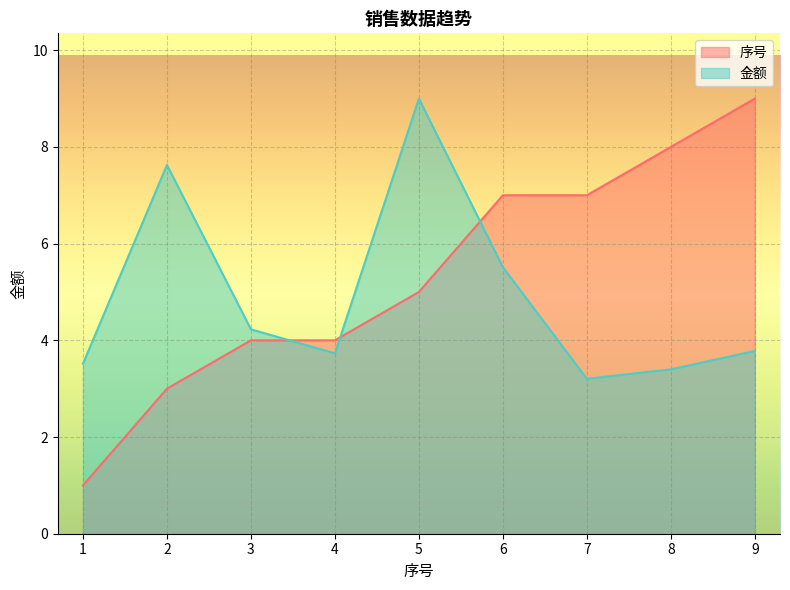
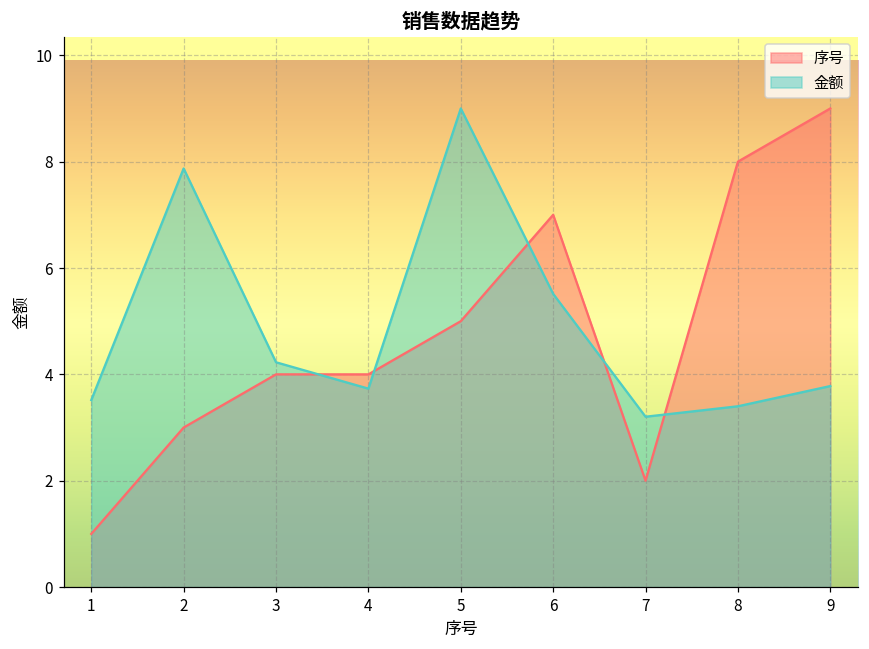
金额, 2: 7.6 -> 7.9
序号, 7: 7 -> 2
